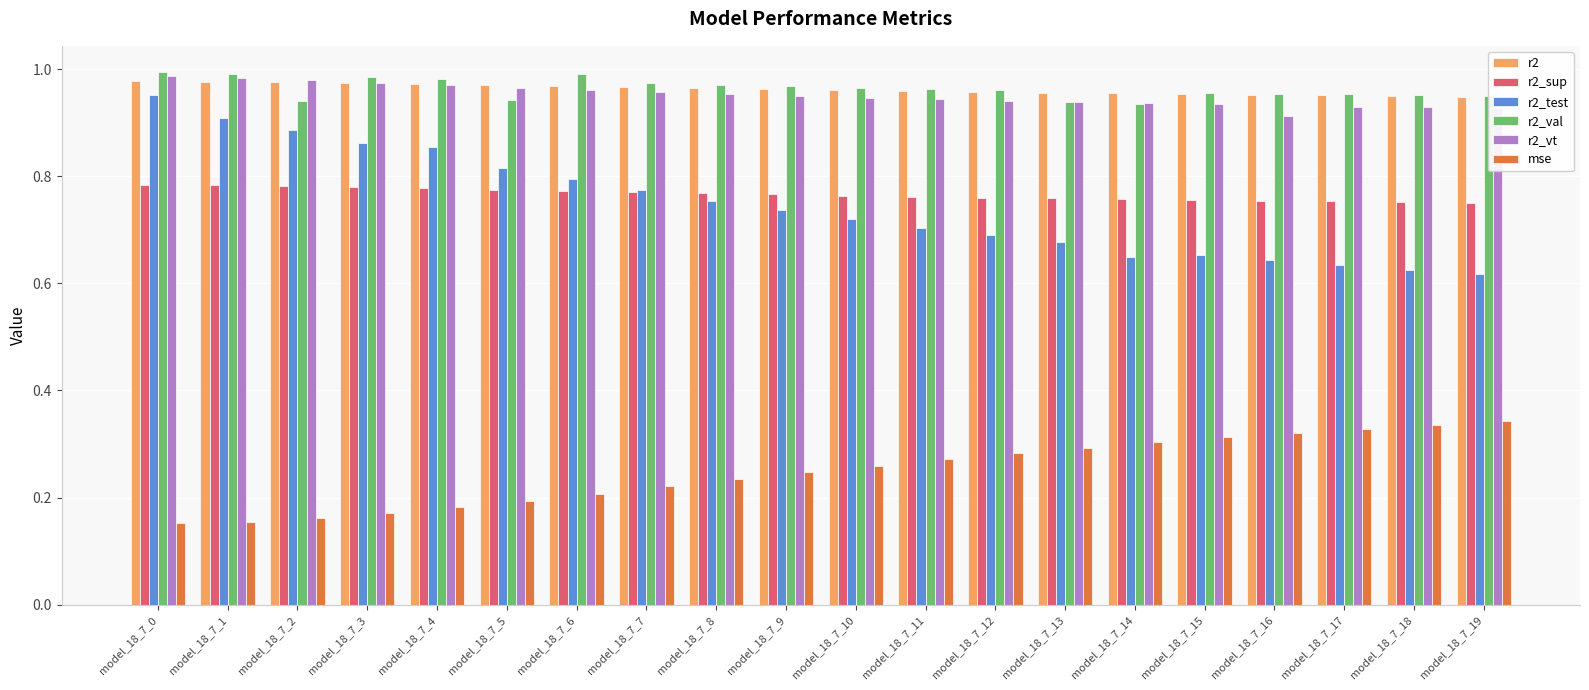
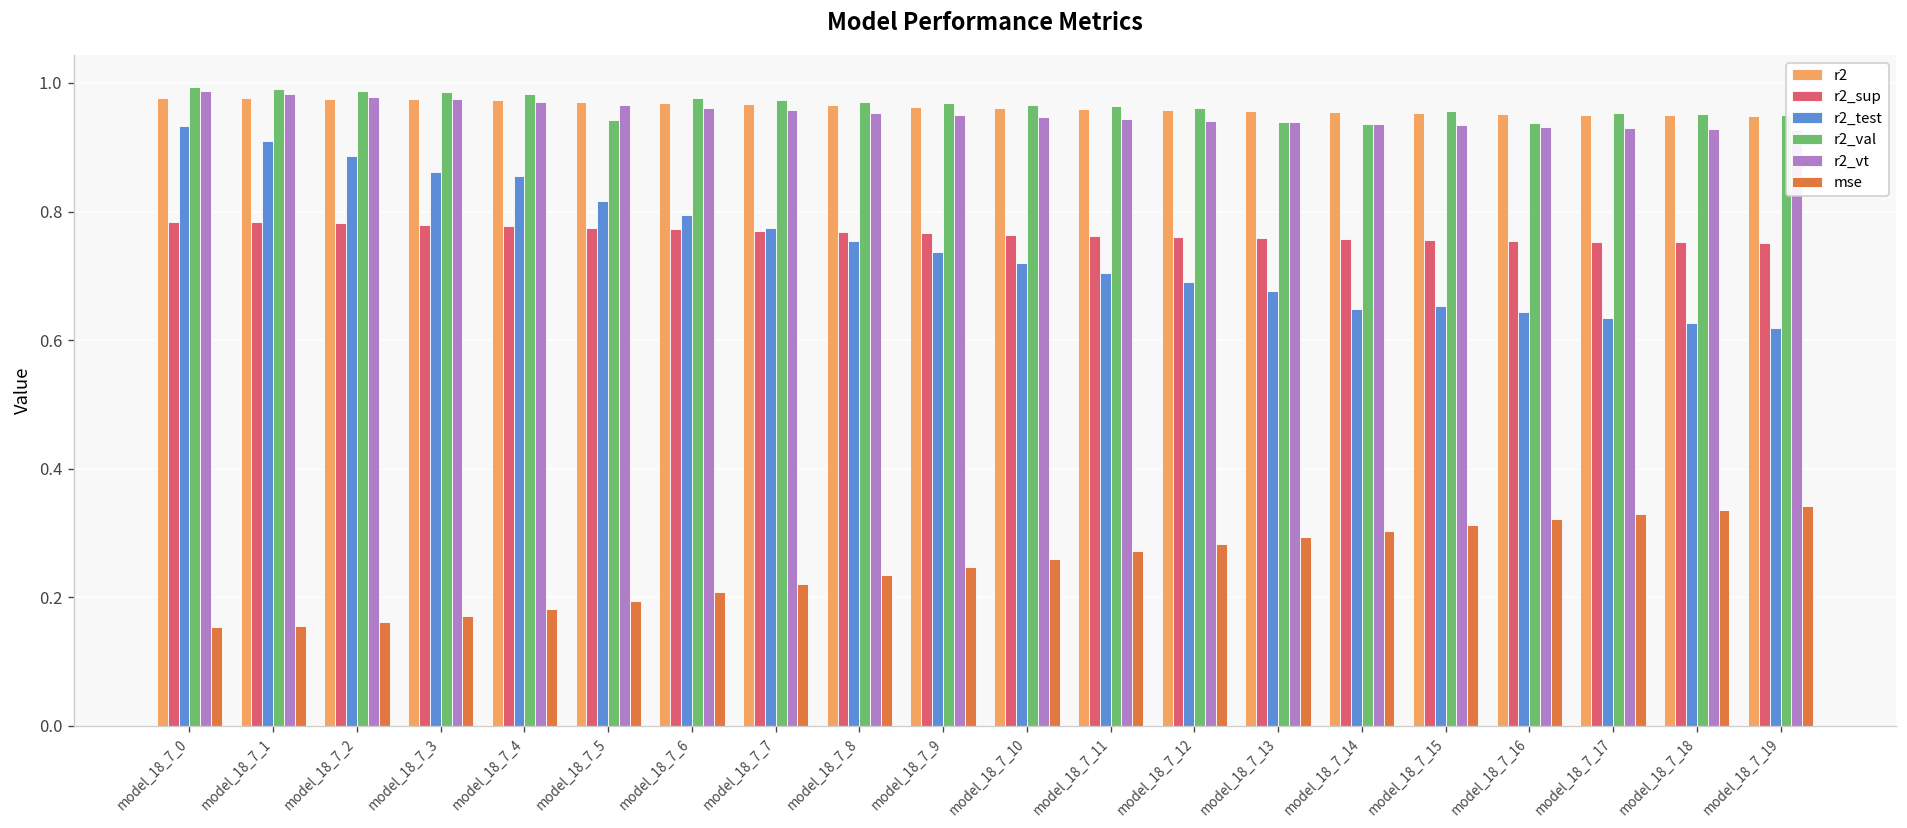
r2_test, model_18_7_0: 0.95 -> 0.93
r2_val, model_18_7_2: 0.94 -> 0.99
r2_val, model_18_7_6: 0.99 -> 0.98
r2_val, model_18_7_16: 0.95 -> 0.94
r2_vt, model_18_7_16: 0.91 -> 0.93
